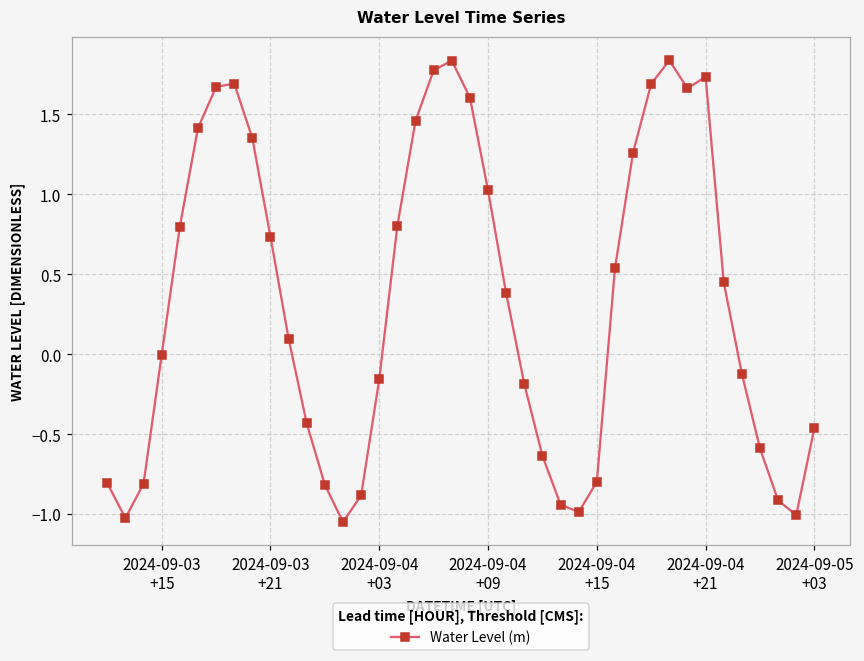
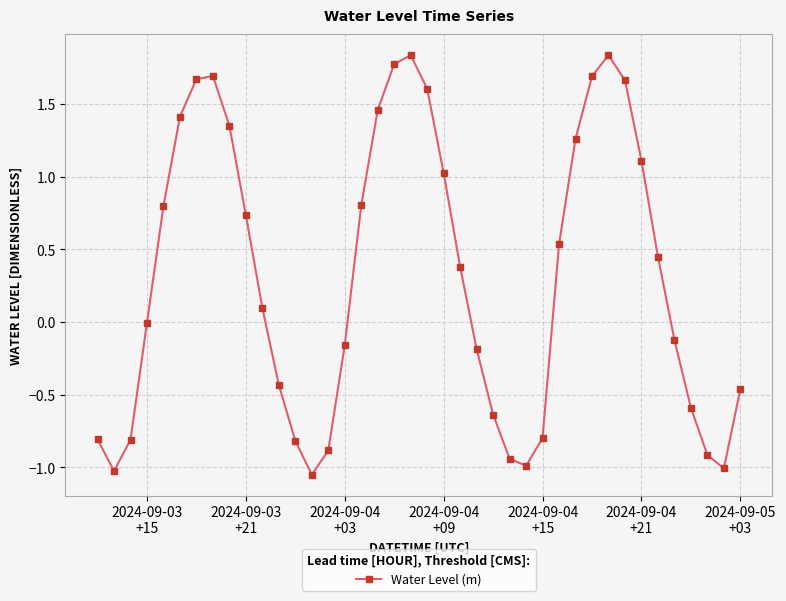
2024-09-04 +21: 1.74 -> 1.11
